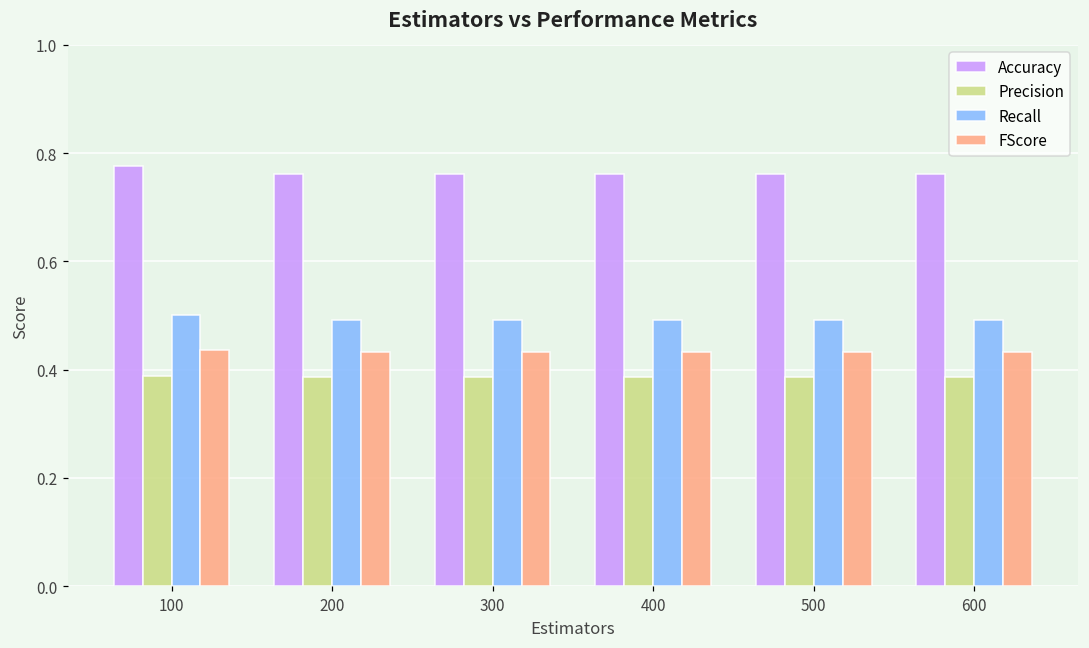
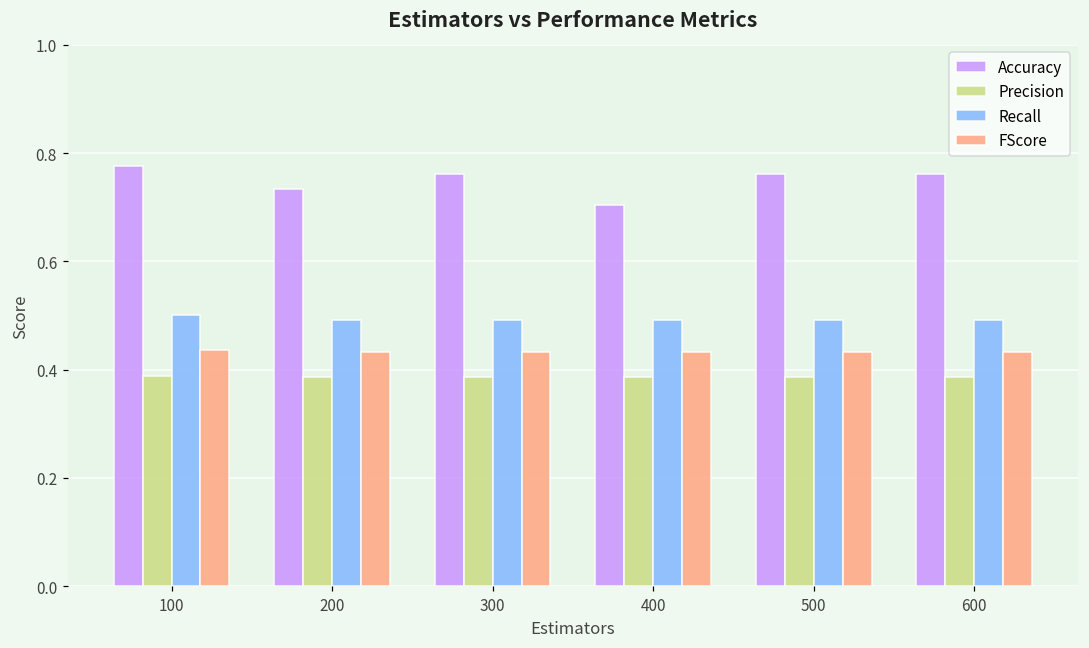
Accuracy, 200: 0.76 -> 0.73
Accuracy, 400: 0.76 -> 0.70
